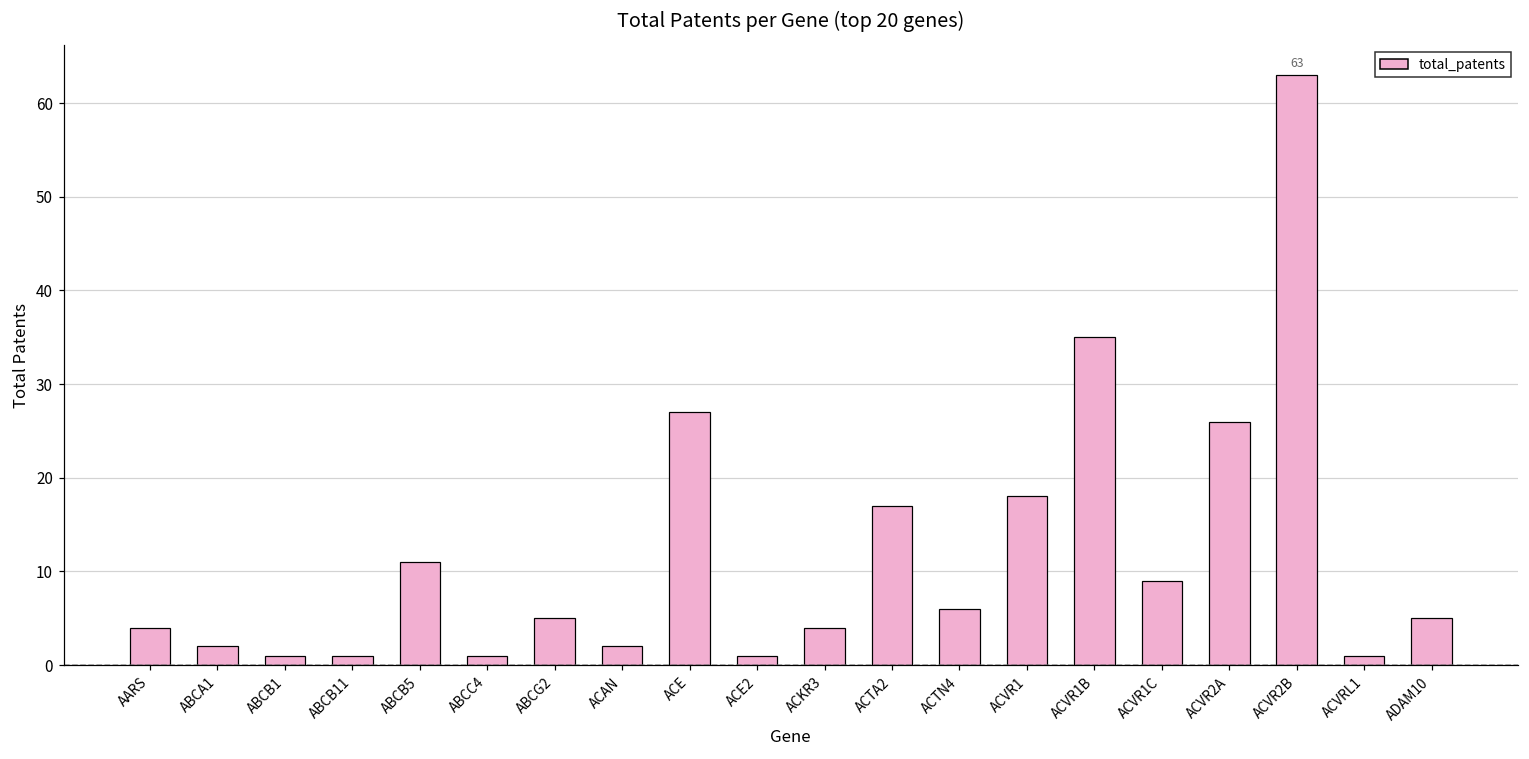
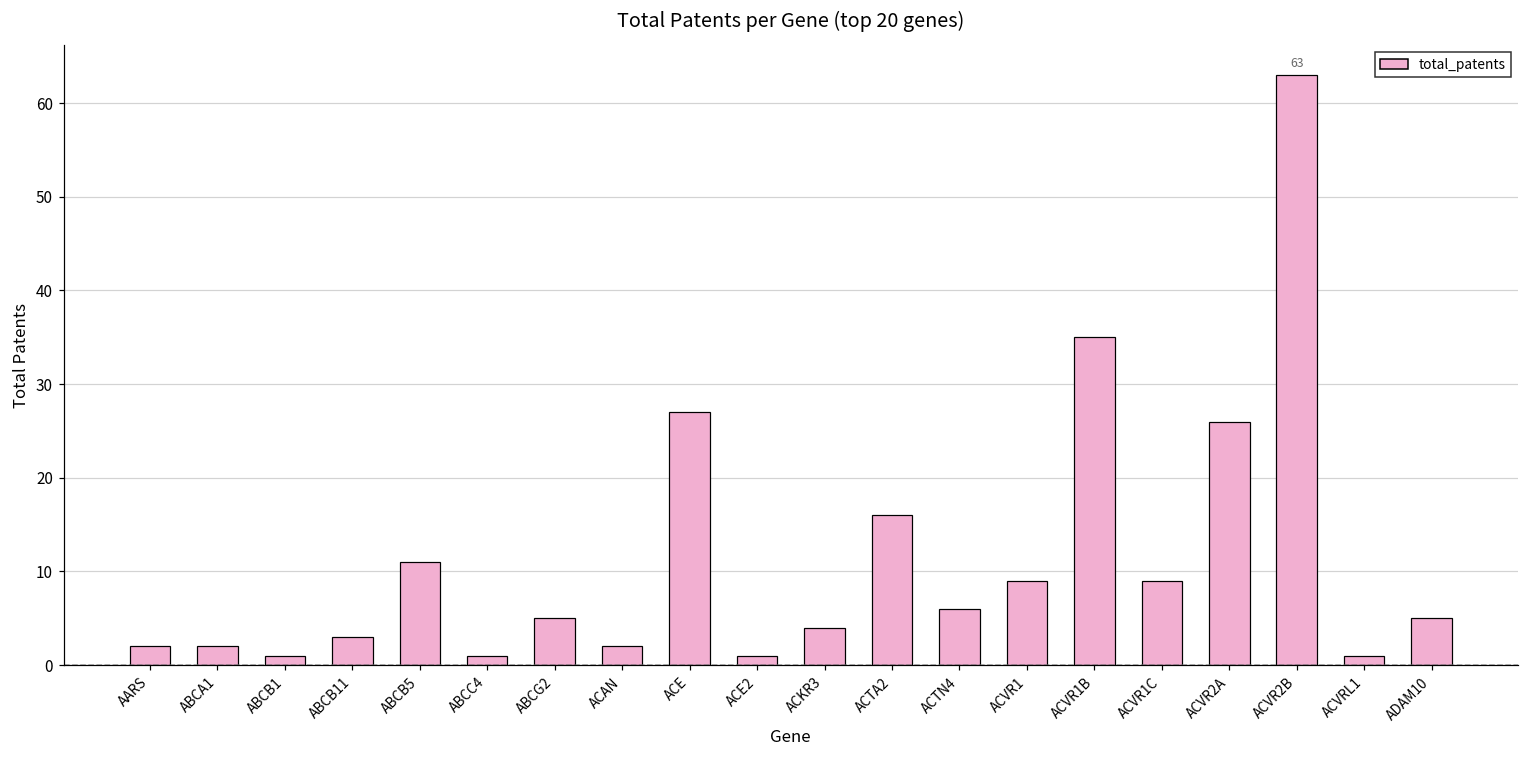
AARS: 4 -> 2
ABCB11: 1 -> 3
ACTA2: 17 -> 16
ACVR1: 18 -> 9
